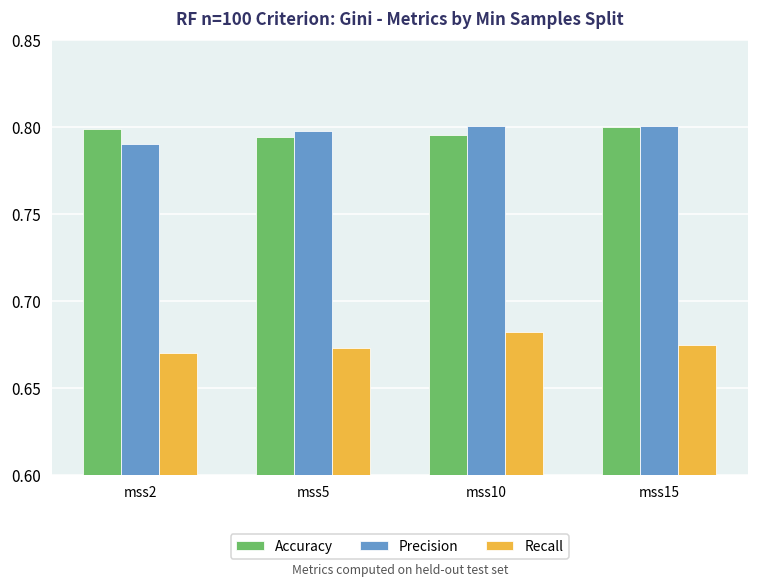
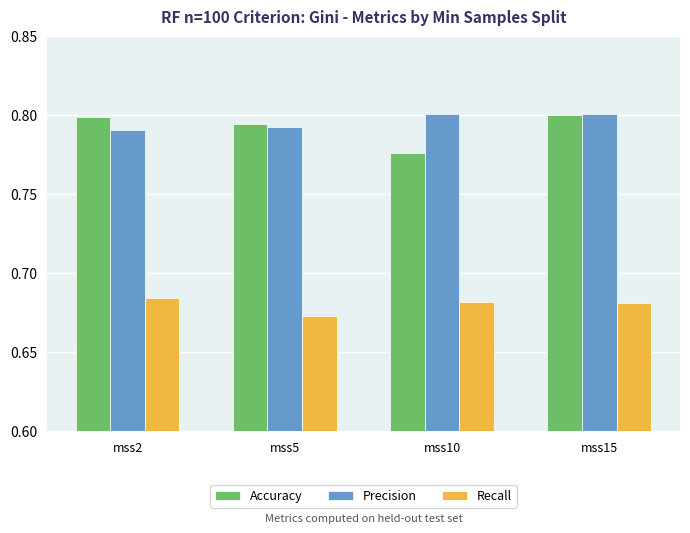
Recall, mss2: 0.670 -> 0.684
Precision, mss5: 0.798 -> 0.792
Accuracy, mss10: 0.795 -> 0.776
Recall, mss15: 0.675 -> 0.681
